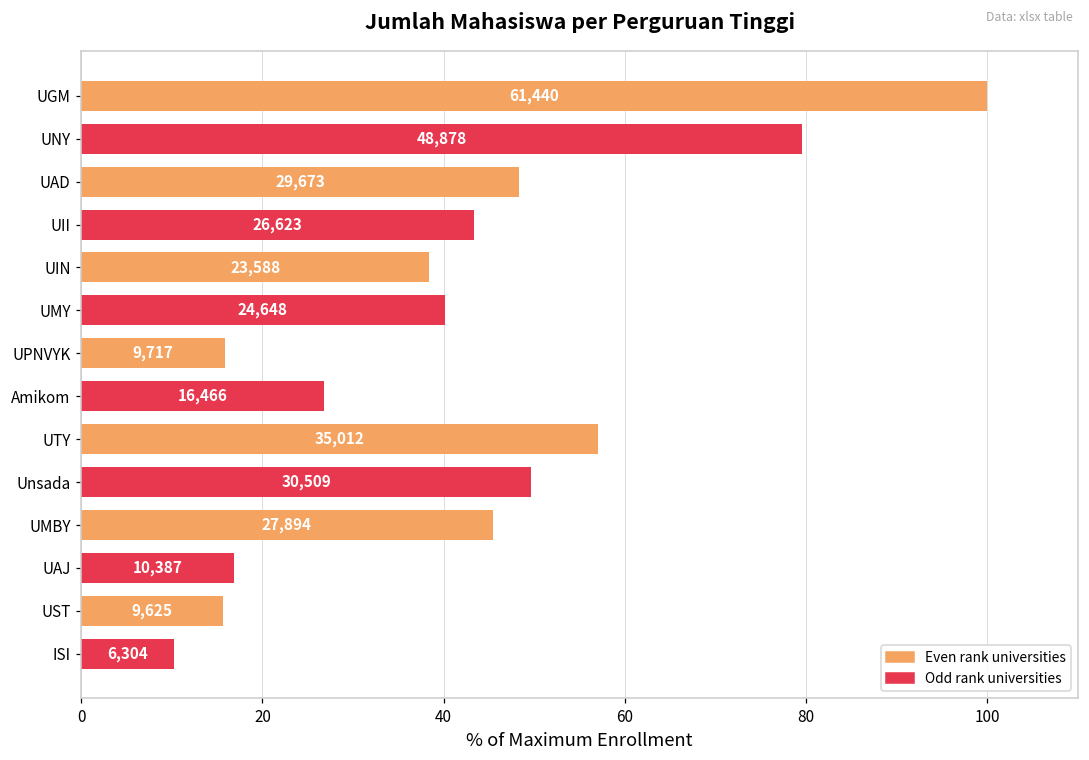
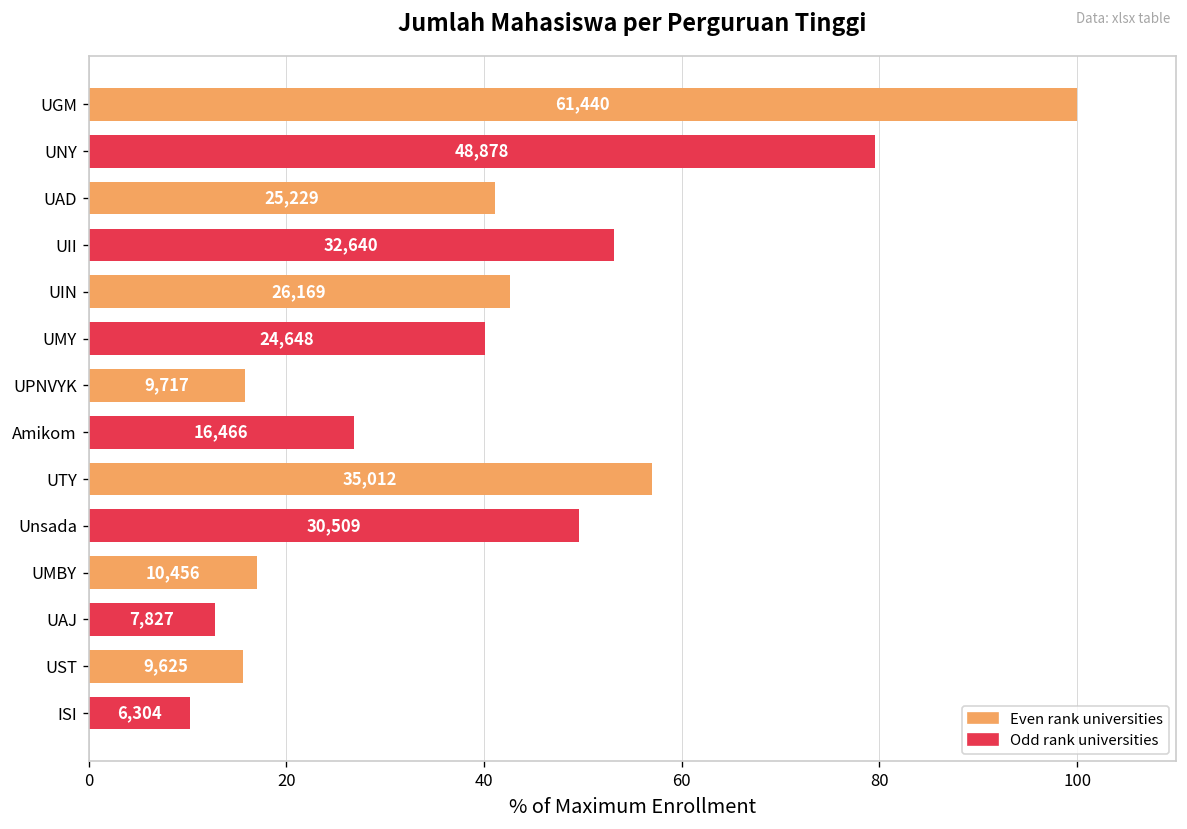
UAD: 29,673 -> 25,229
UII: 26,623 -> 32,640
UIN: 23,588 -> 26,169
UMBY: 27,894 -> 10,456
UAJ: 10,387 -> 7,827
